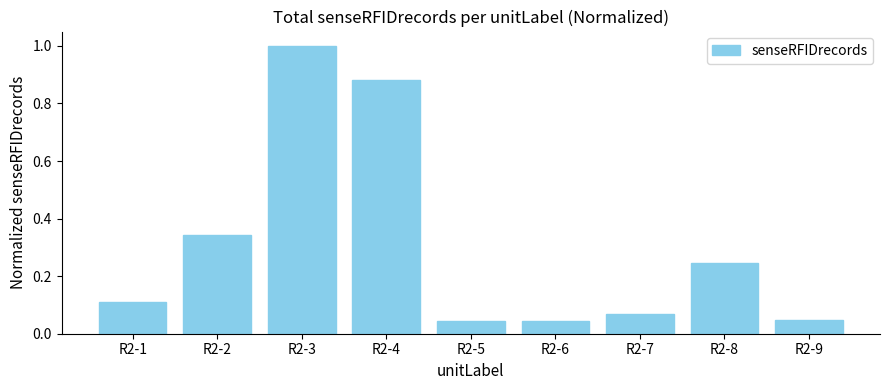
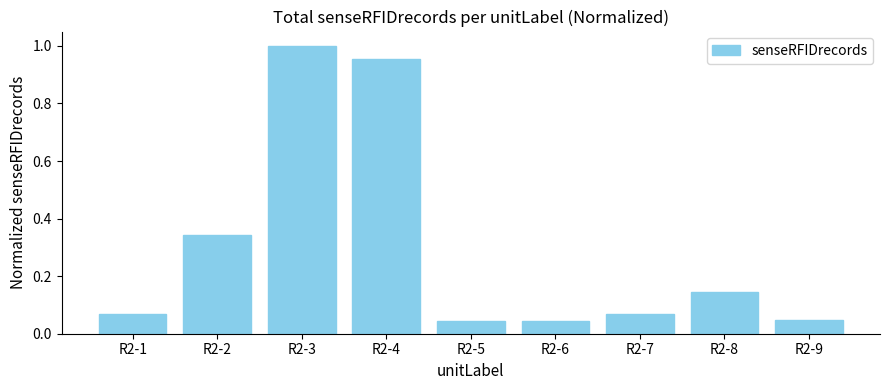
R2-1: 0.11 -> 0.07
R2-4: 0.88 -> 0.96
R2-8: 0.25 -> 0.15
